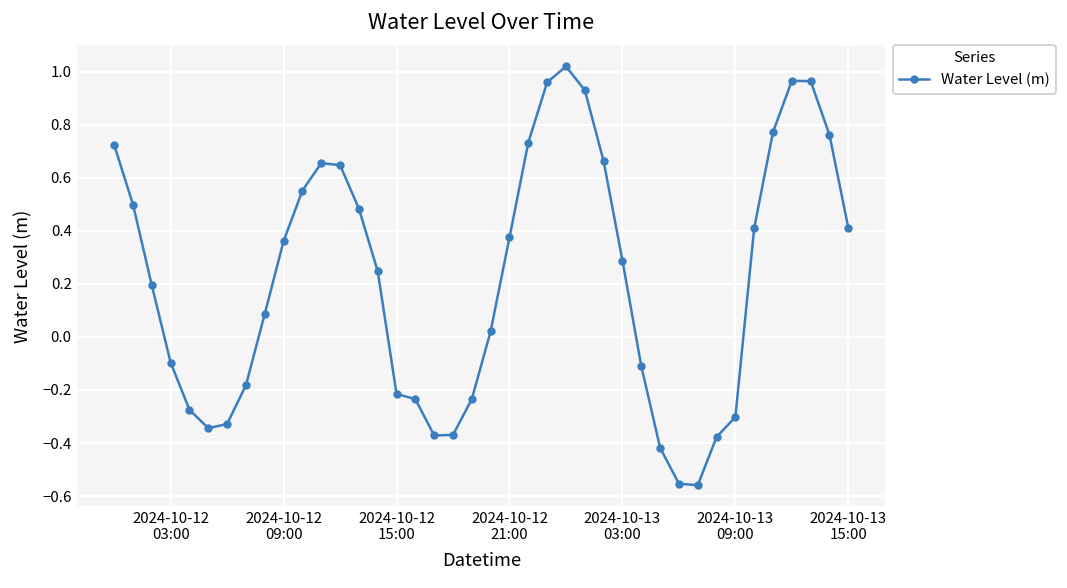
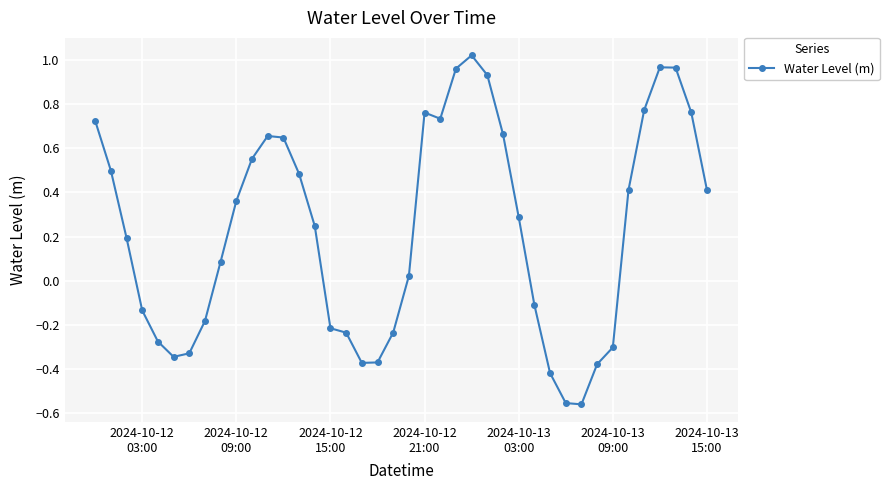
2024-10-12 03:00: -0.10 -> -0.13
2024-10-12 21:00: 0.38 -> 0.76
